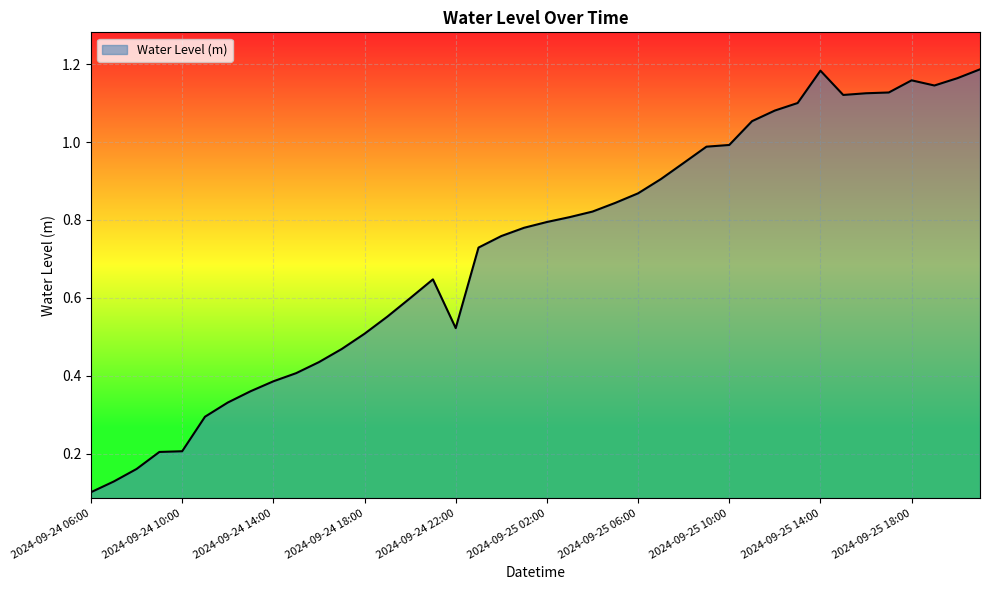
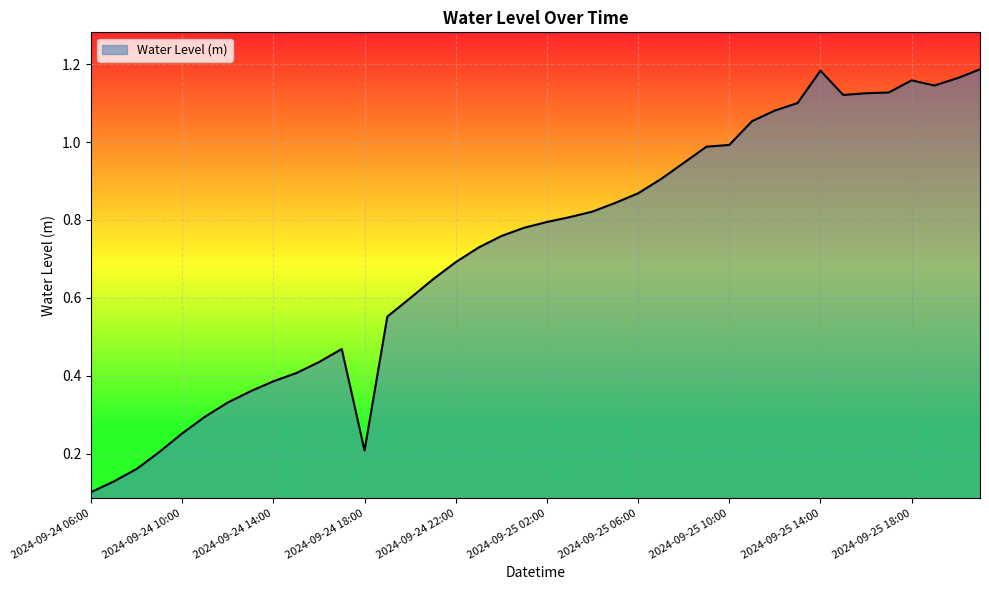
2024-09-24 10:00: 0.21 -> 0.25
2024-09-24 18:00: 0.51 -> 0.21
2024-09-24 22:00: 0.52 -> 0.69
